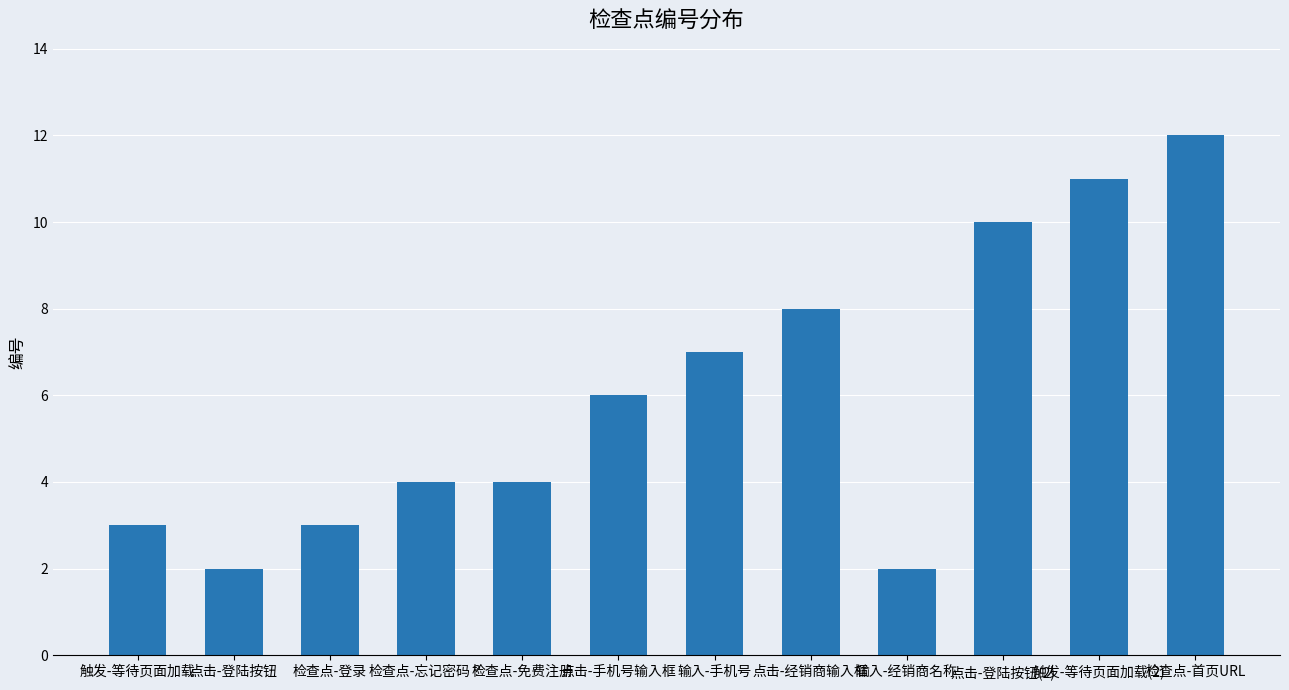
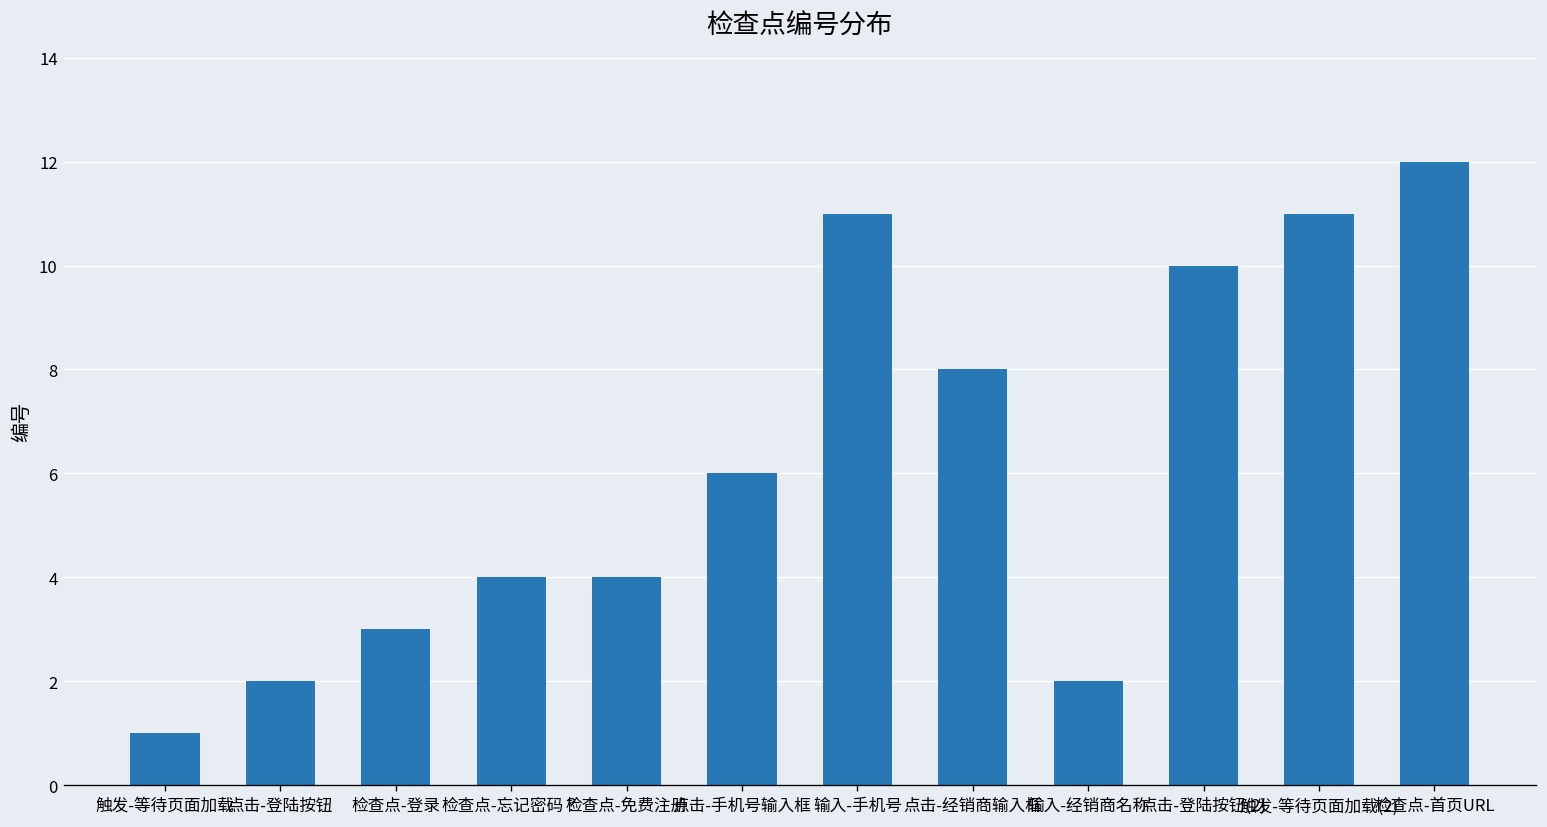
触发-等待页面加载: 3 -> 1
输入-手机号: 7 -> 11
